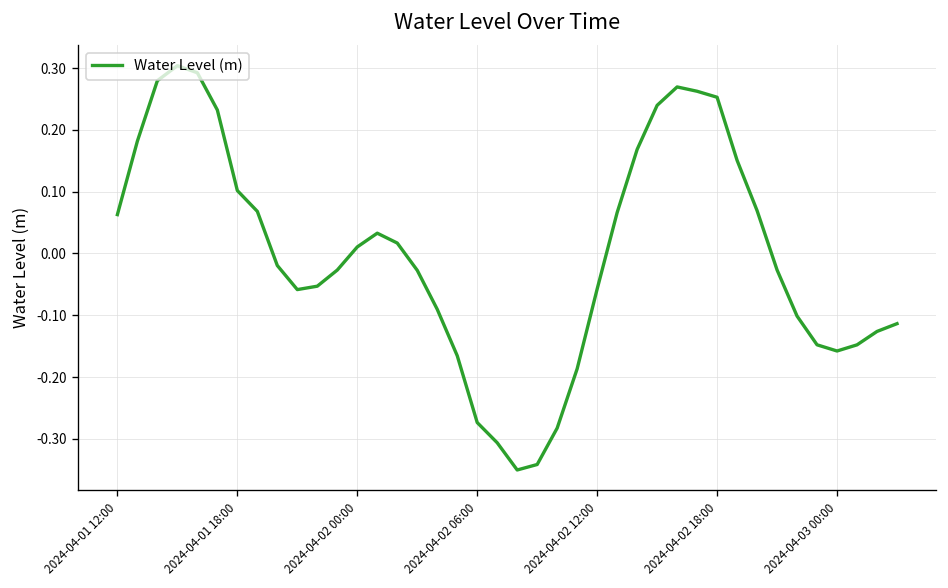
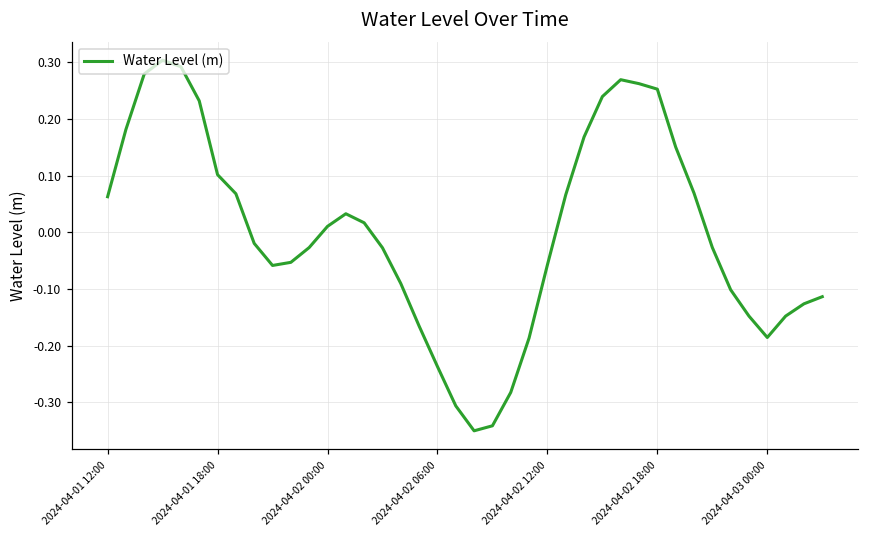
2024-04-02 06:00: -0.27 -> -0.24
2024-04-03 00:00: -0.16 -> -0.19
